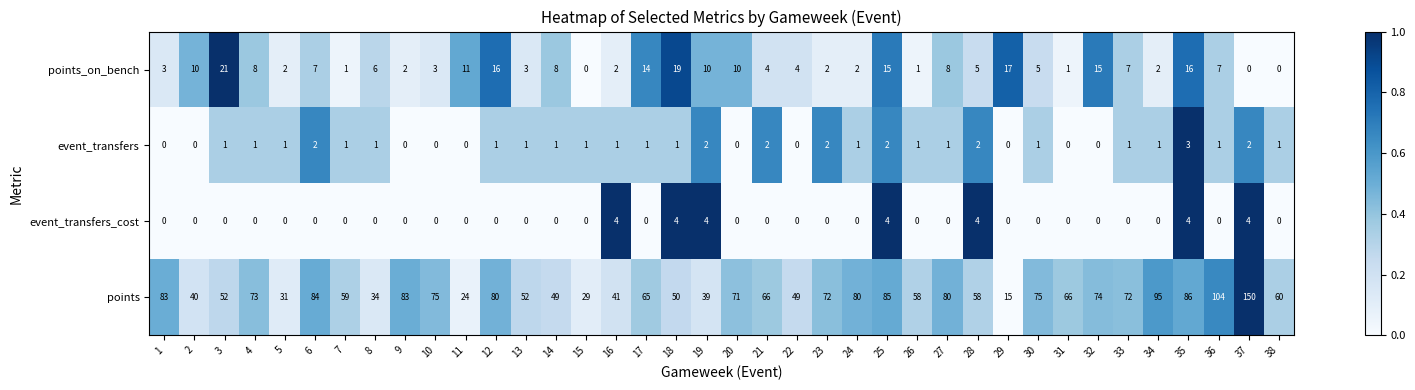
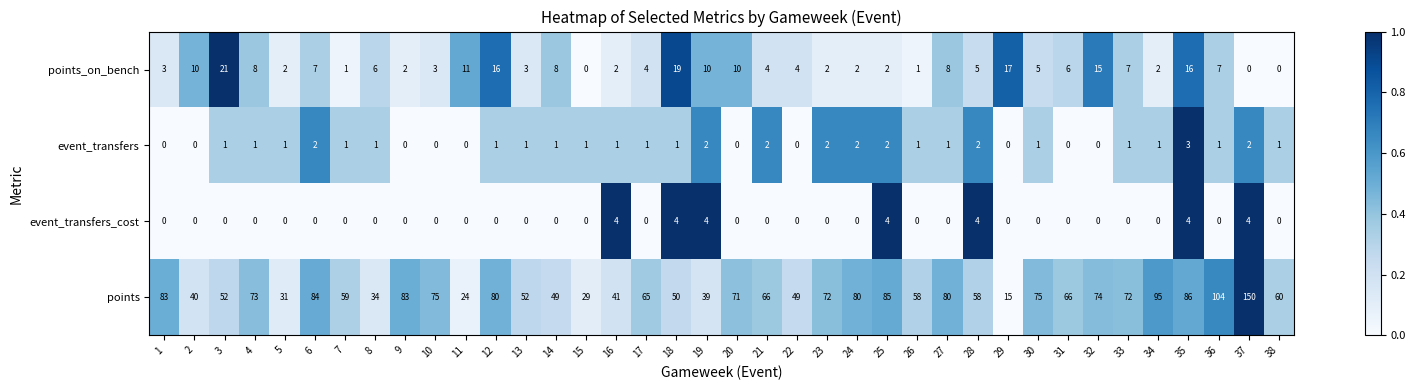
points_on_bench, 17: 14 -> 4
points_on_bench, 25: 15 -> 2
points_on_bench, 31: 1 -> 6
event_transfers, 24: 1 -> 2
